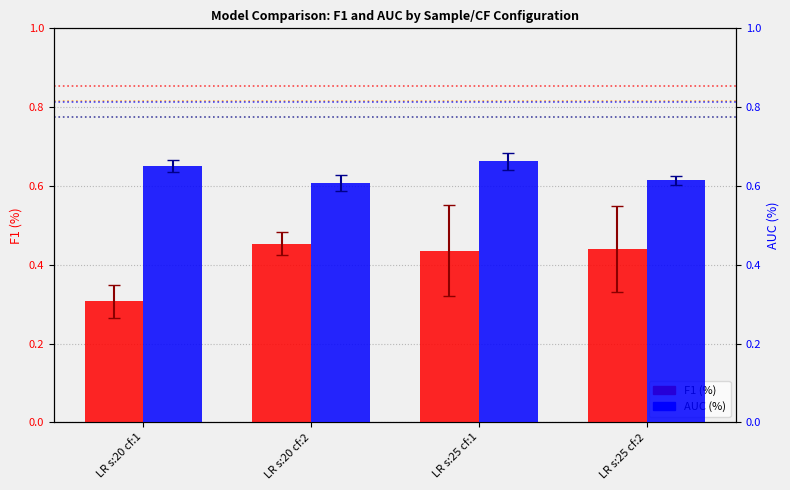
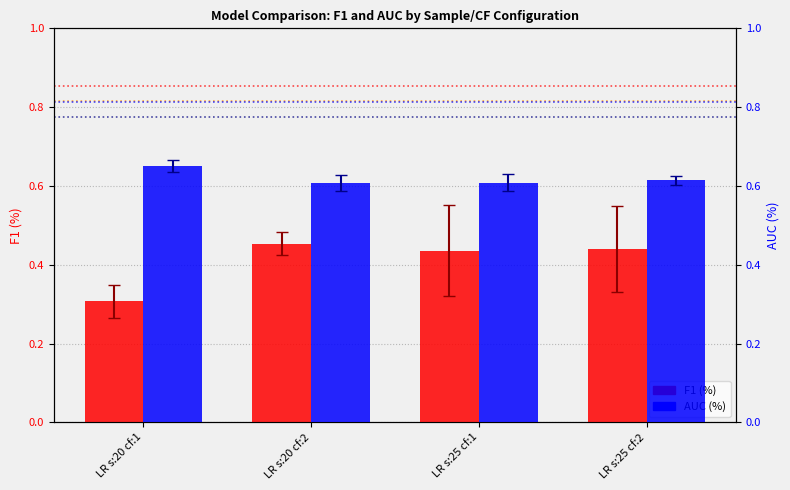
AUC (%), LR s:25 cf:1: 0.66 -> 0.61
